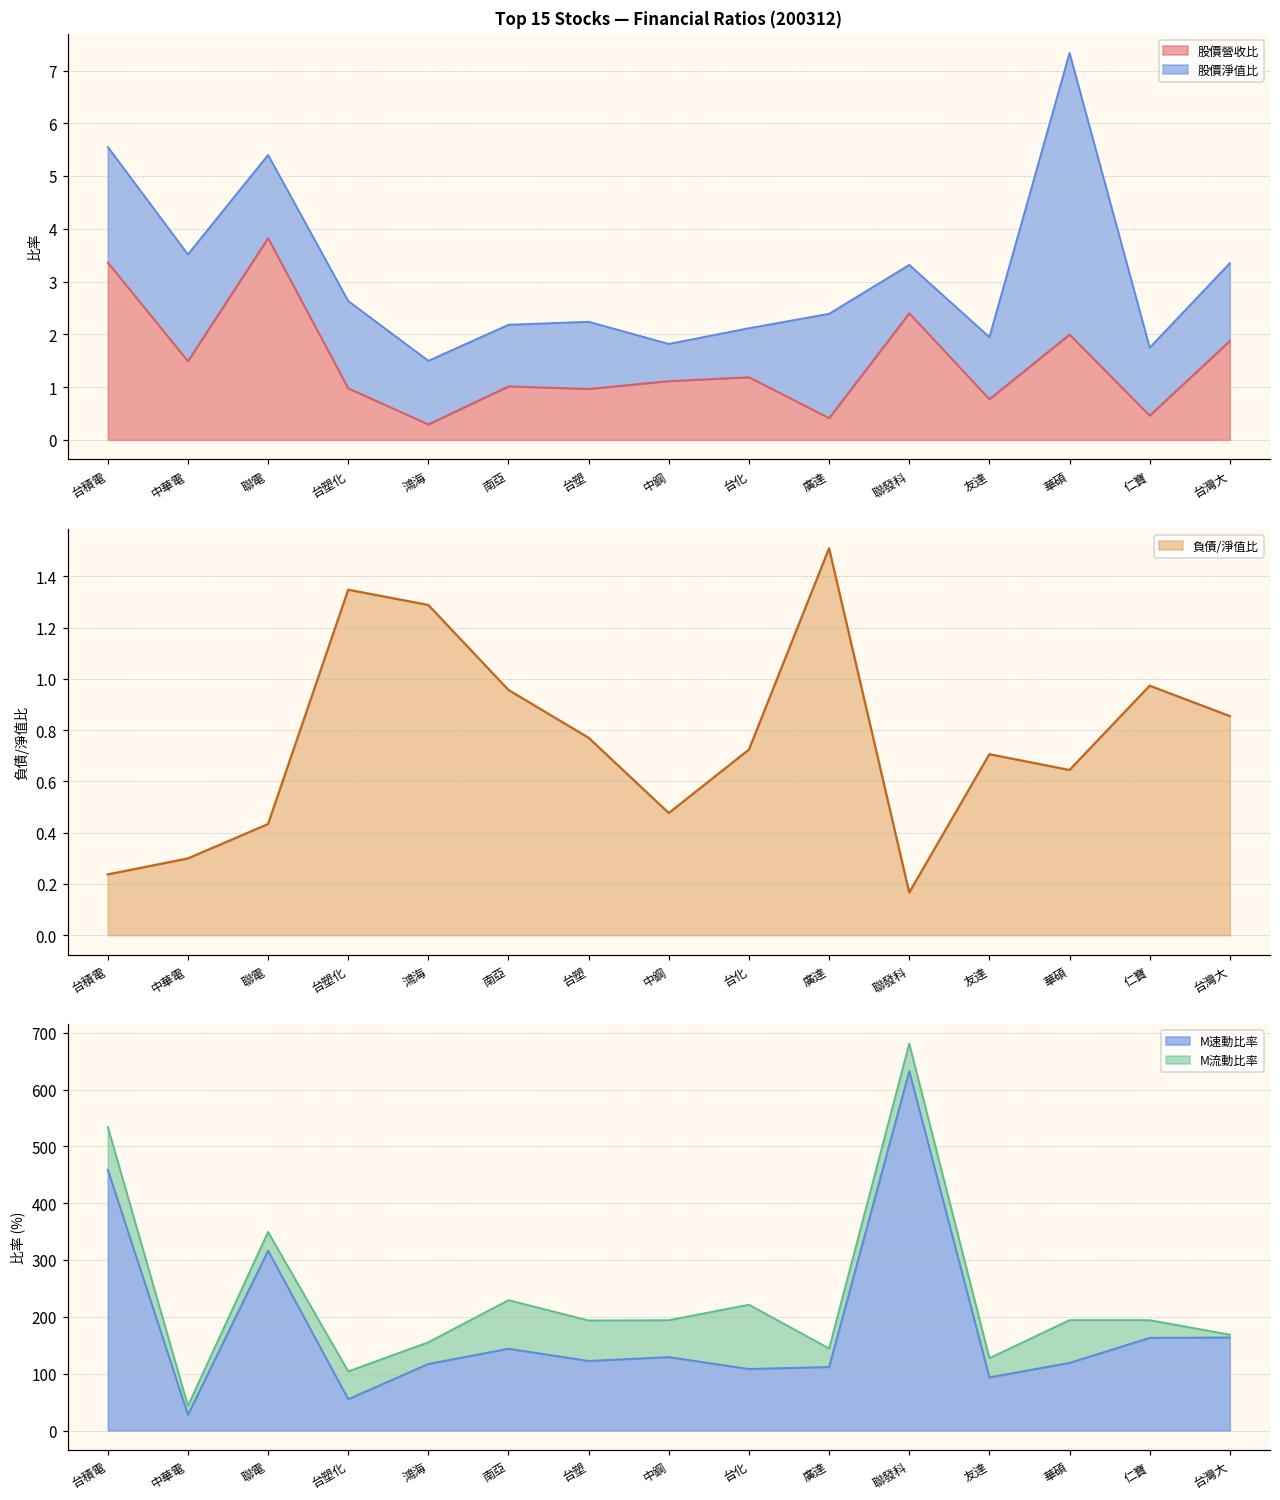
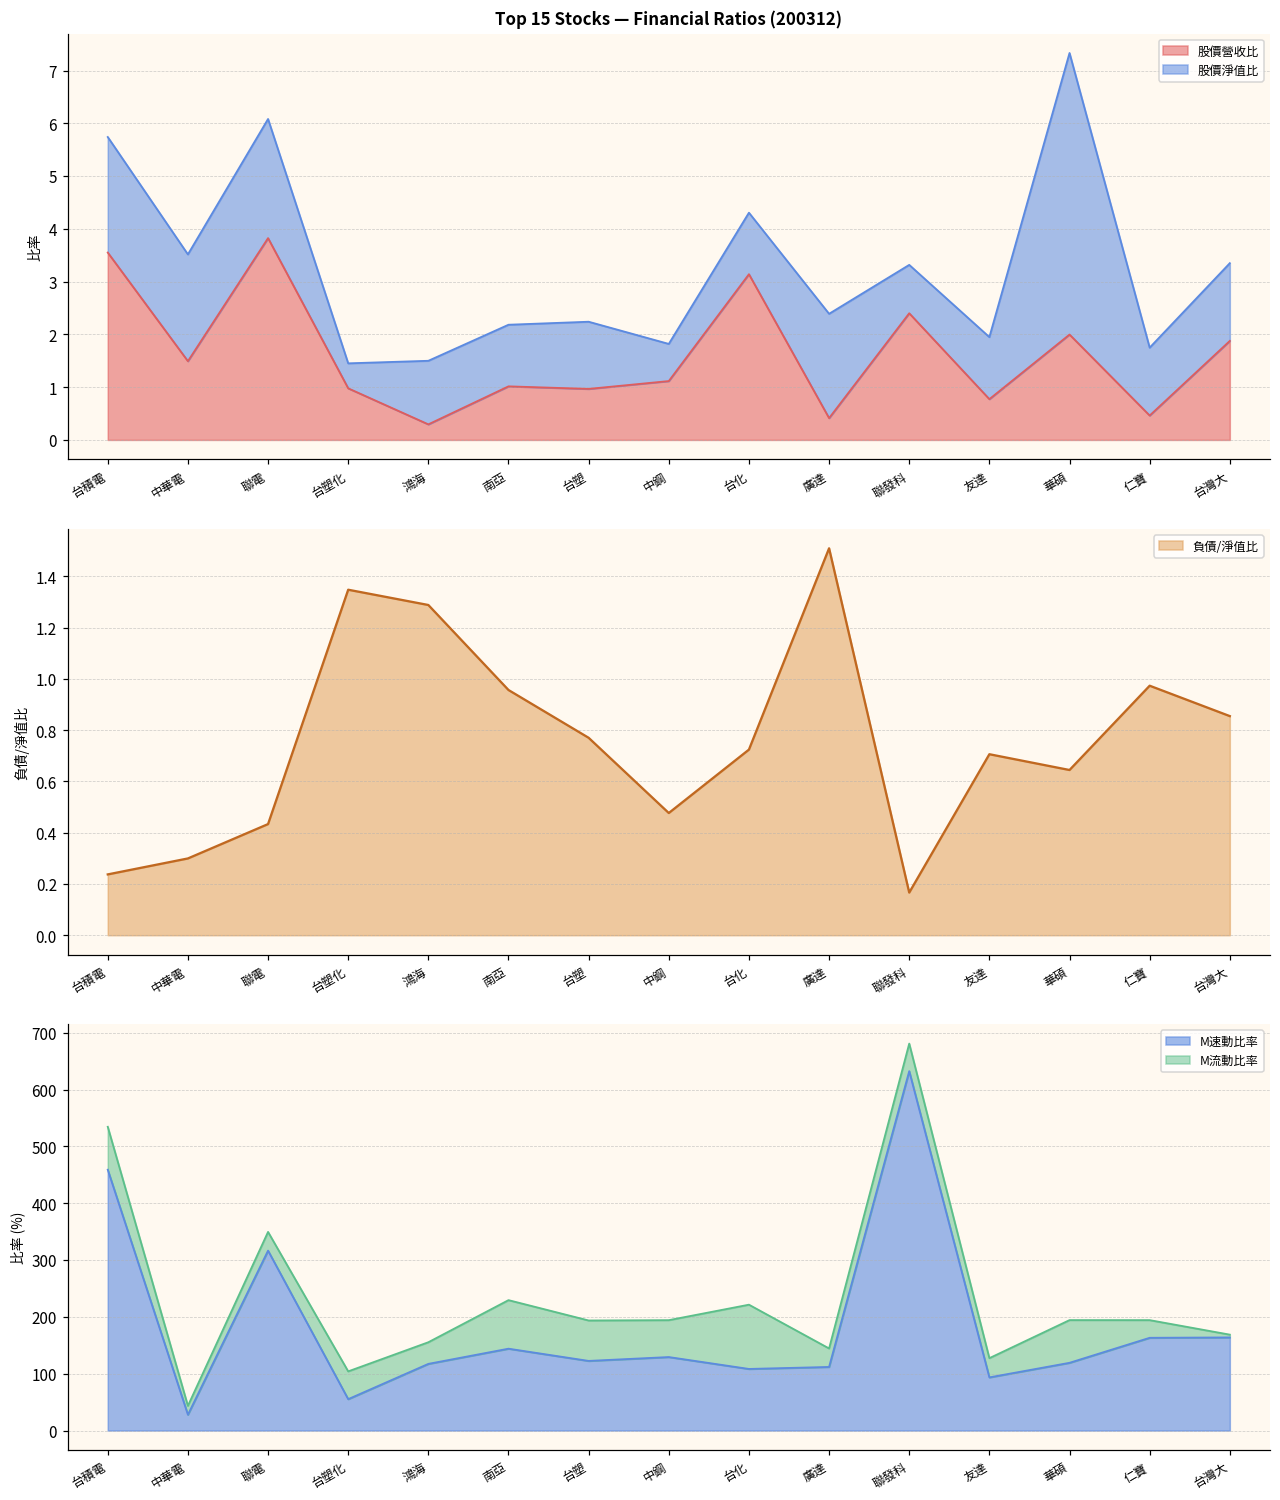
Top 15 Stocks — Financial Ratios (200312), 股價營收比, 台積電: 3.4 -> 3.6
Top 15 Stocks — Financial Ratios (200312), 股價淨值比, 聯電: 1.6 -> 2.3
Top 15 Stocks — Financial Ratios (200312), 股價淨值比, 台塑化: 1.7 -> 0.5
Top 15 Stocks — Financial Ratios (200312), 股價營收比, 台化: 1.2 -> 3.1
Top 15 Stocks — Financial Ratios (200312), 股價淨值比, 台化: 0.9 -> 1.2
